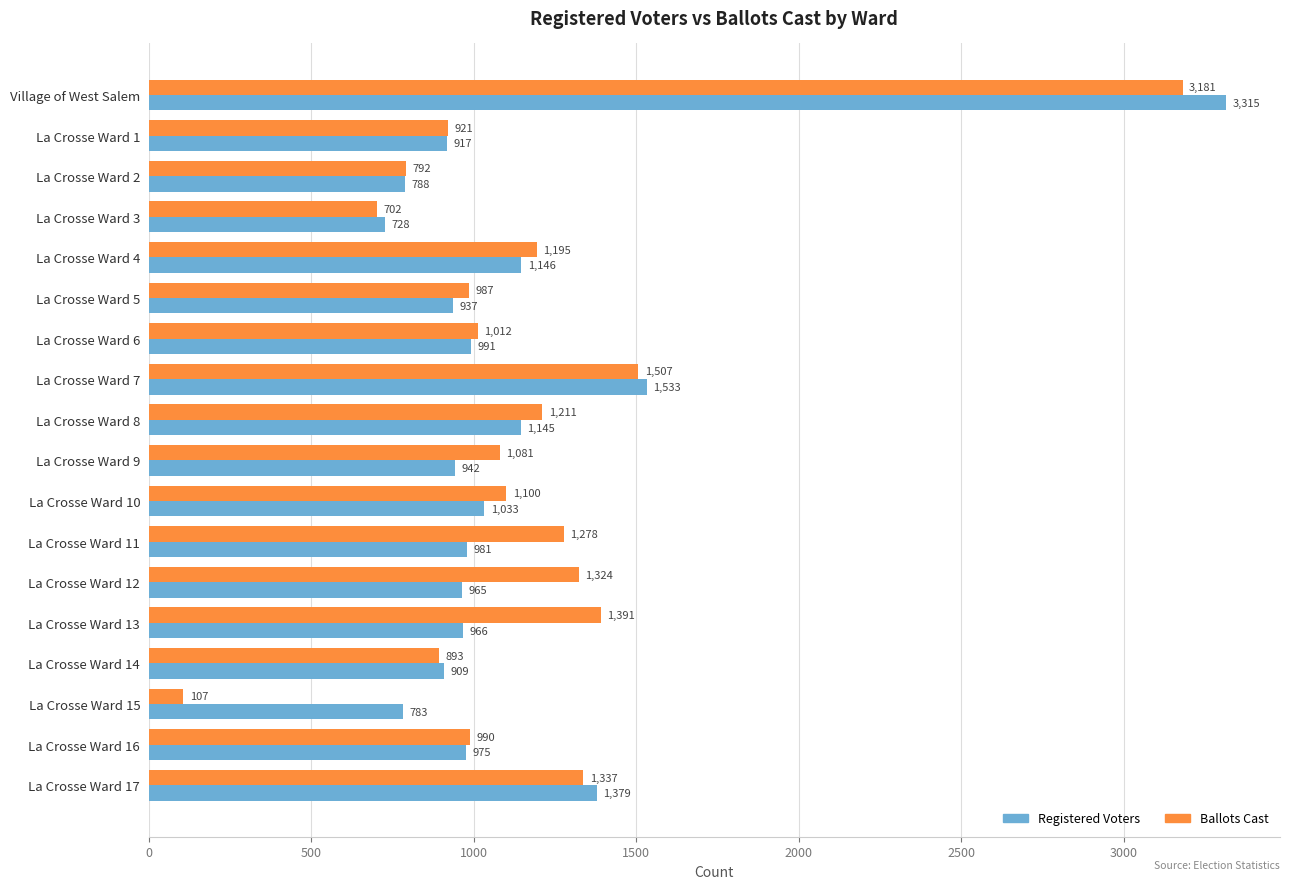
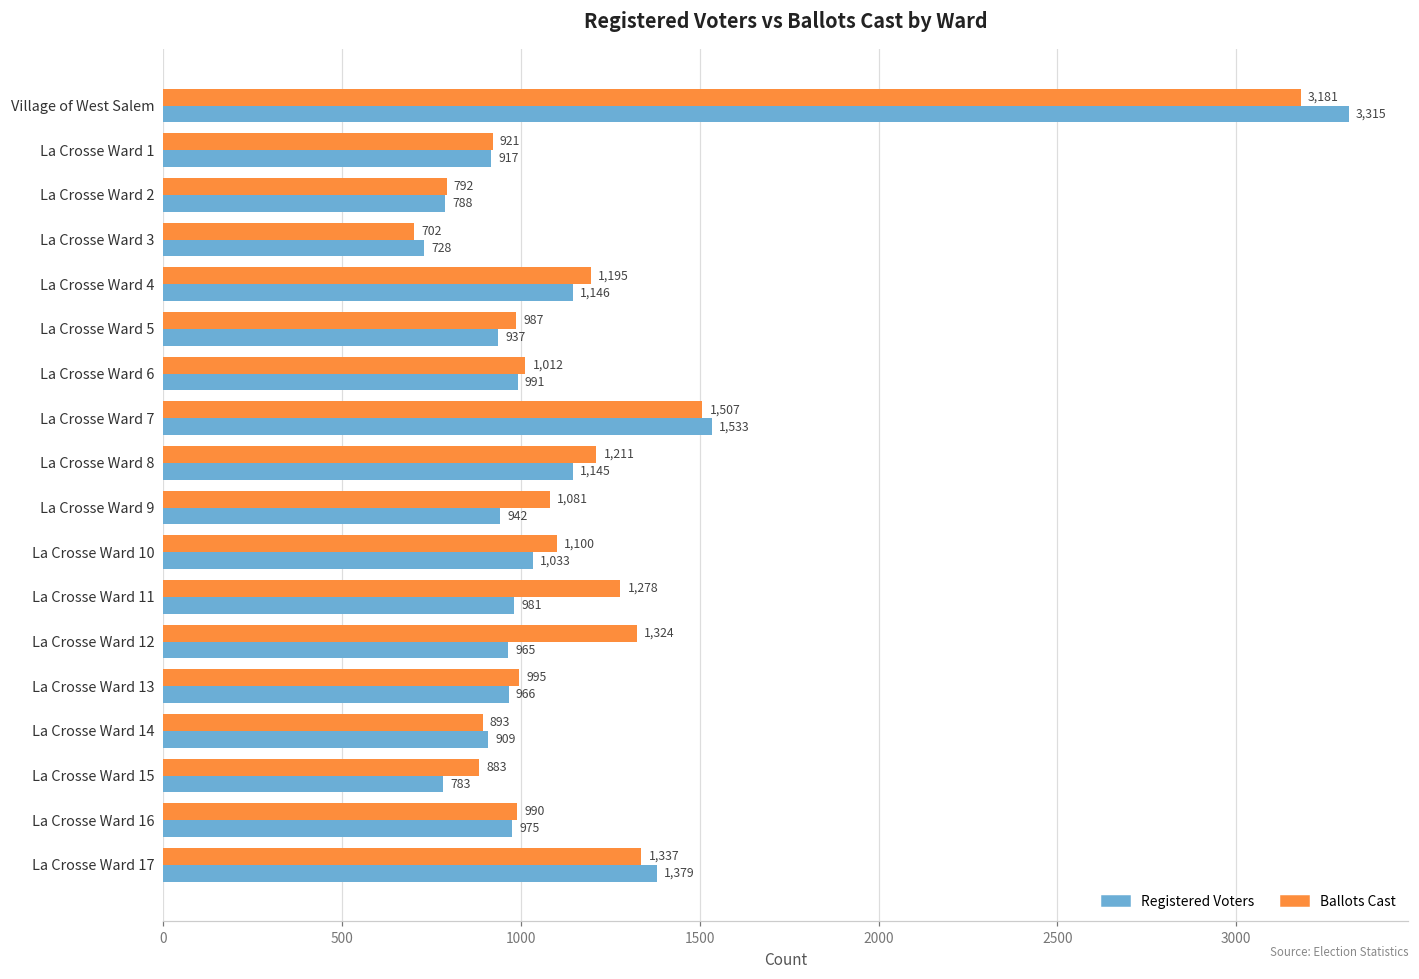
Ballots Cast, La Crosse Ward 13: 1,391 -> 995
Ballots Cast, La Crosse Ward 15: 107 -> 883
